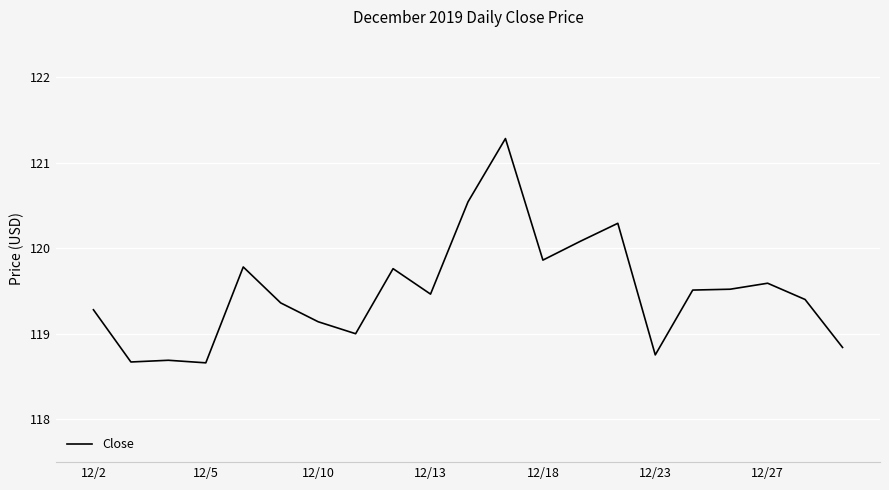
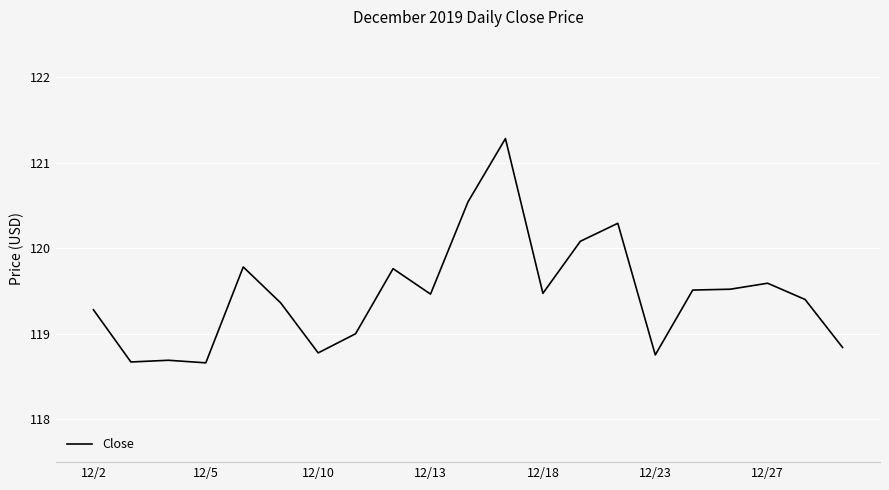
12/10: 119.1 -> 118.8
12/18: 119.9 -> 119.5
